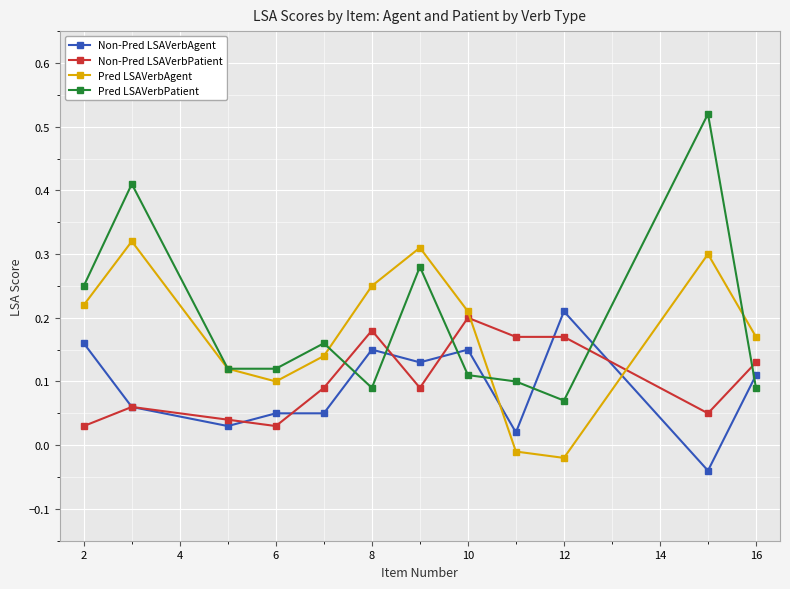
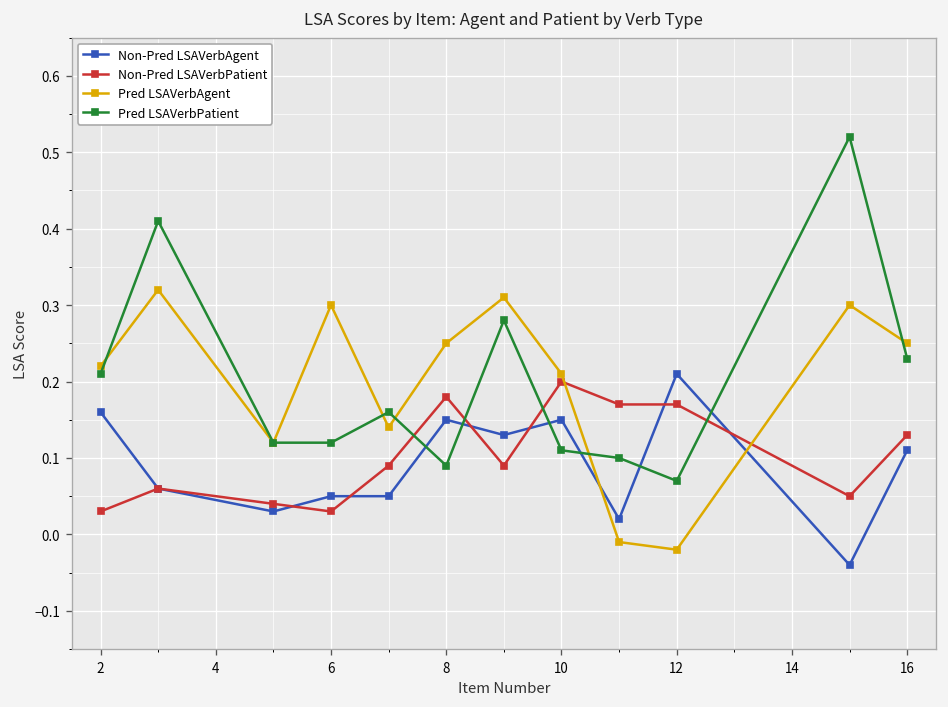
Pred LSAVerbPatient, 2: 0.25 -> 0.21
Pred LSAVerbAgent, 6: 0.1 -> 0.3
Pred LSAVerbAgent, 16: 0.17 -> 0.25
Pred LSAVerbPatient, 16: 0.09 -> 0.23
